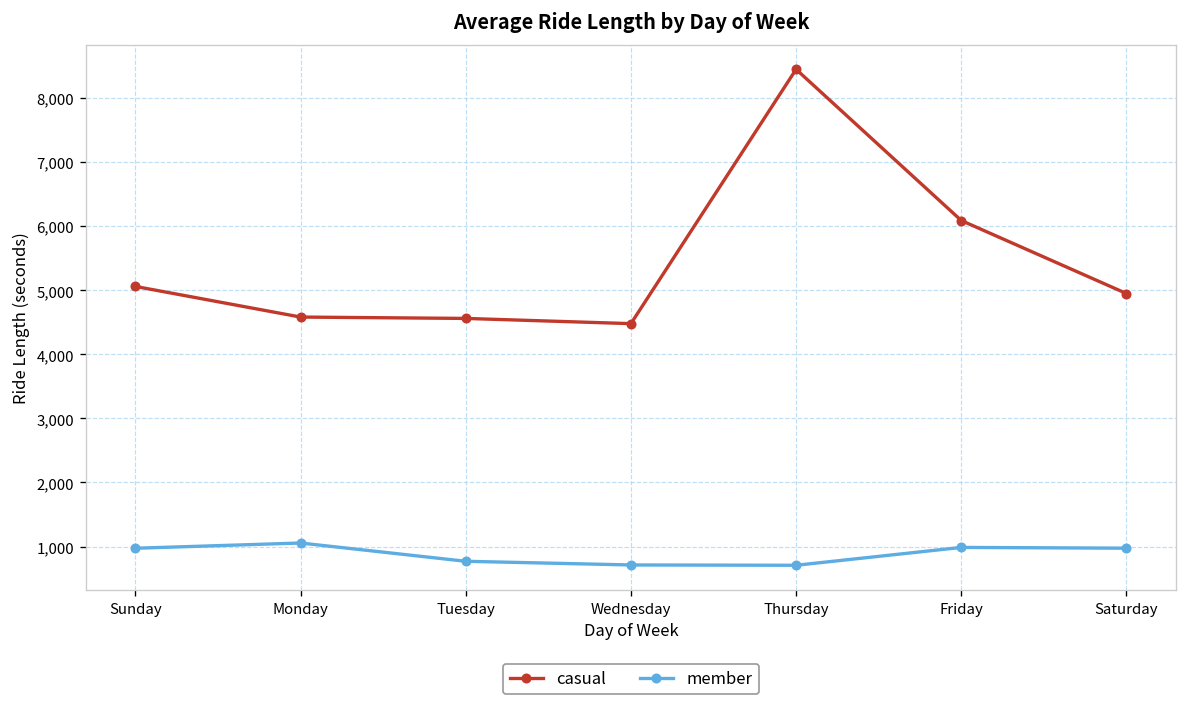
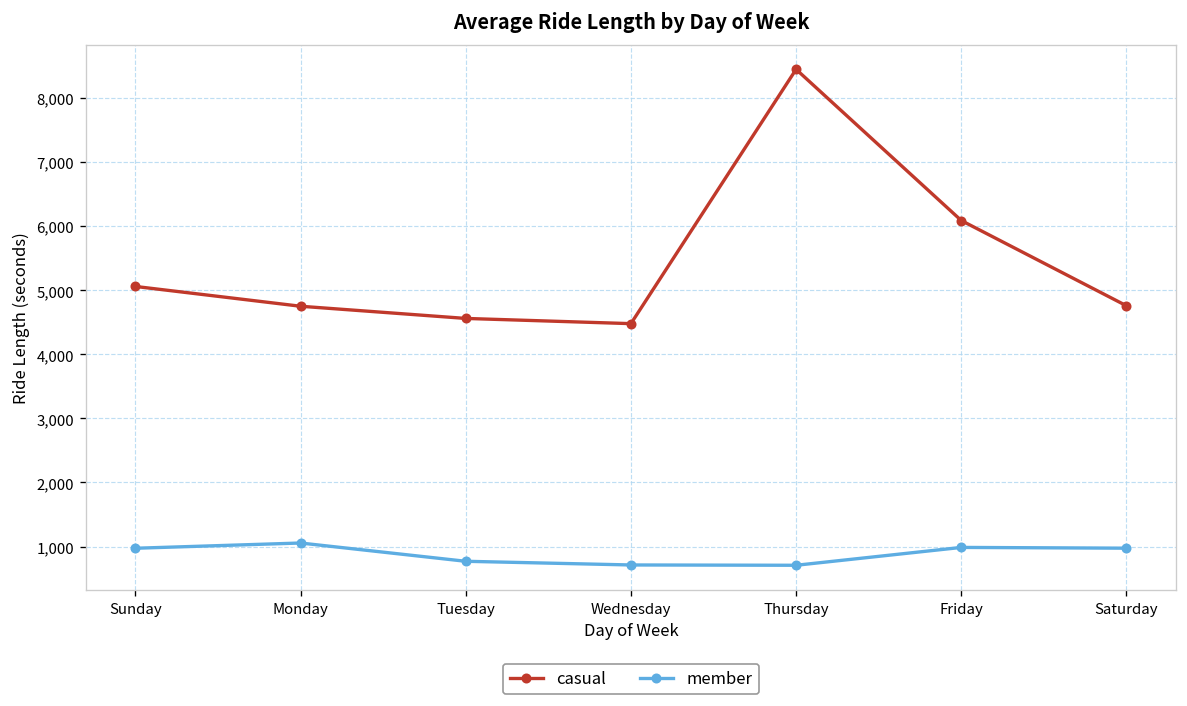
casual, Monday: 4,600 -> 4,800
casual, Saturday: 5,000 -> 4,800
